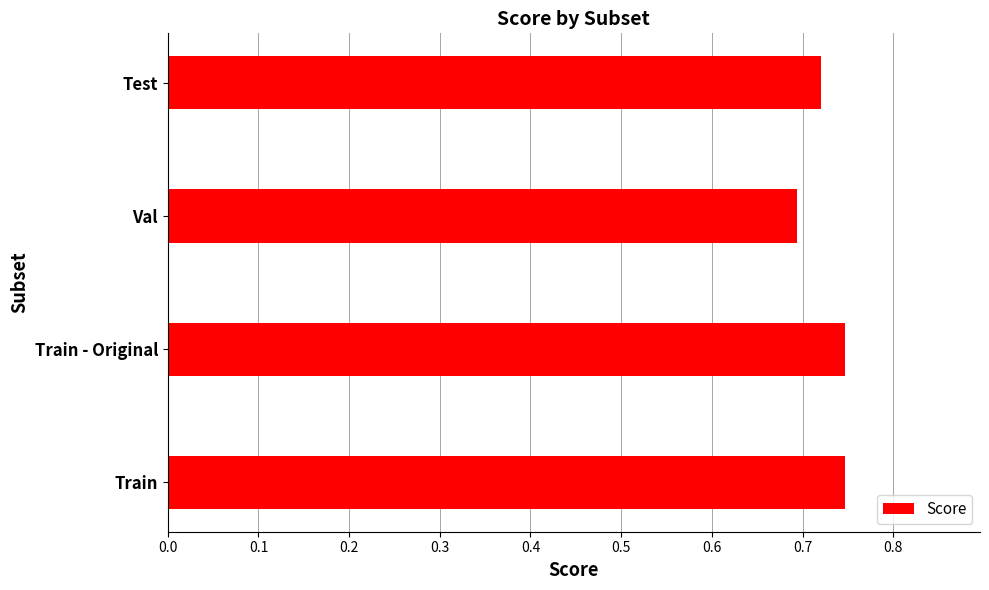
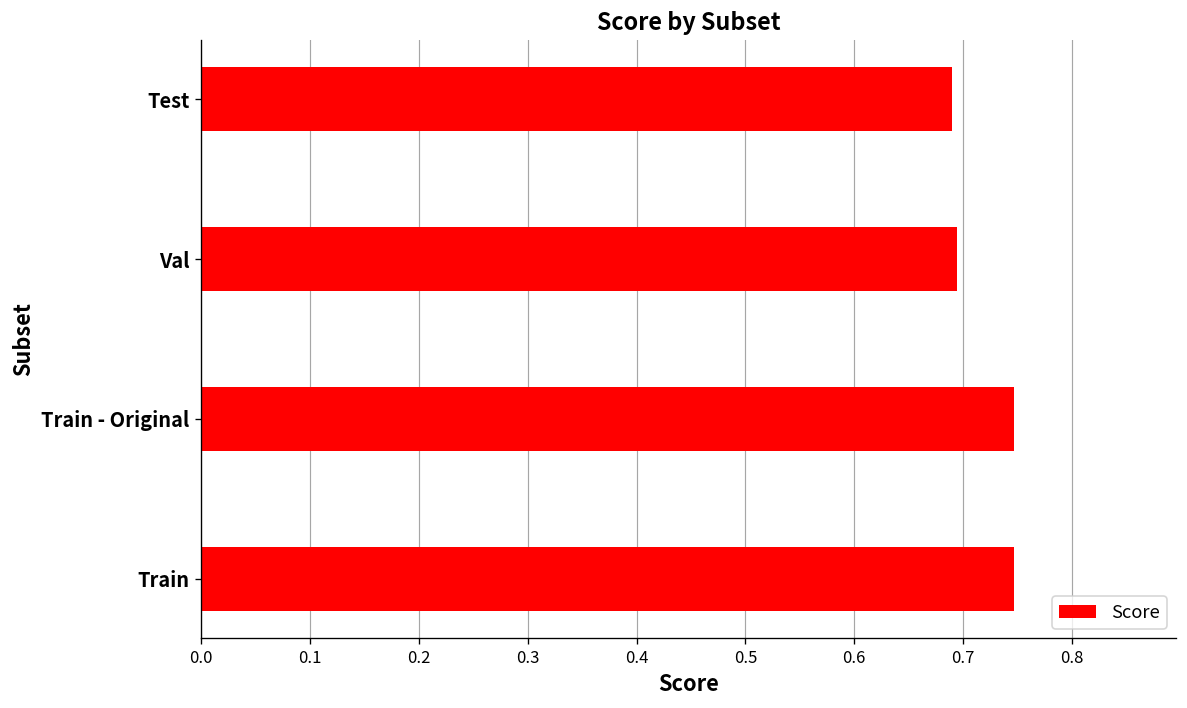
Test: 0.72 -> 0.69
